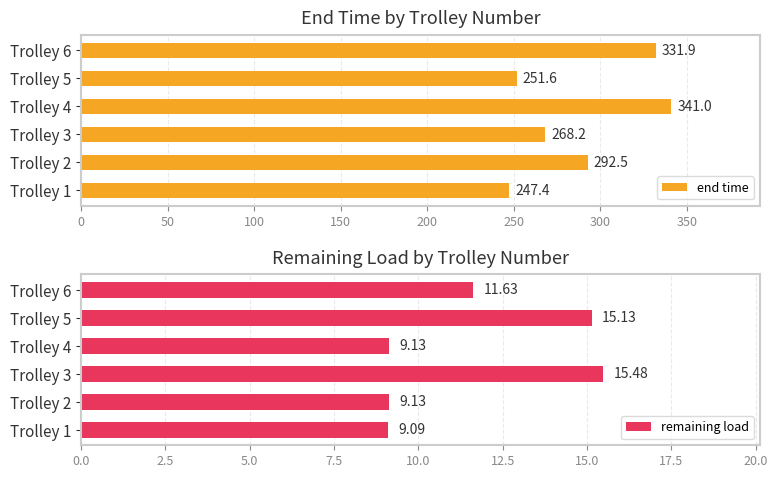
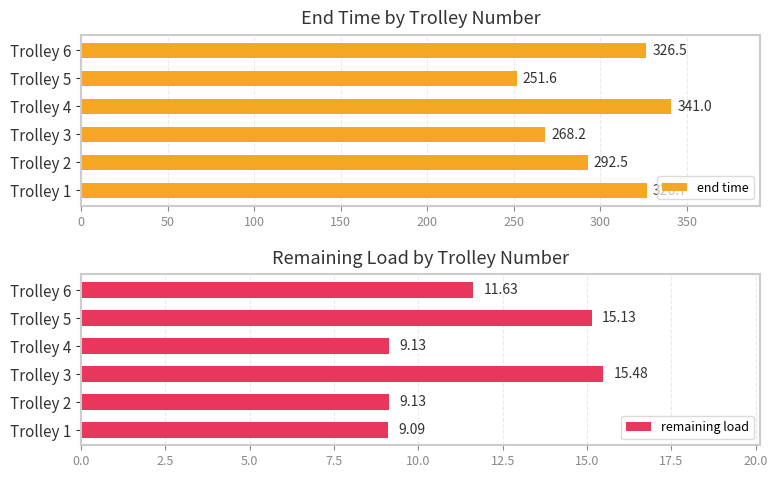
End Time by Trolley Number, Trolley 6: 331.9 -> 326.5
End Time by Trolley Number, Trolley 1: 247 -> 327
